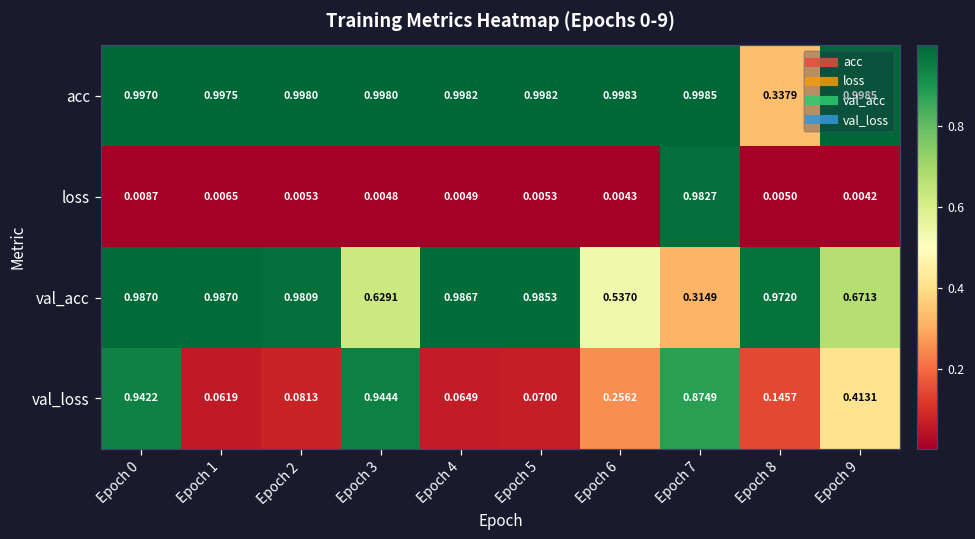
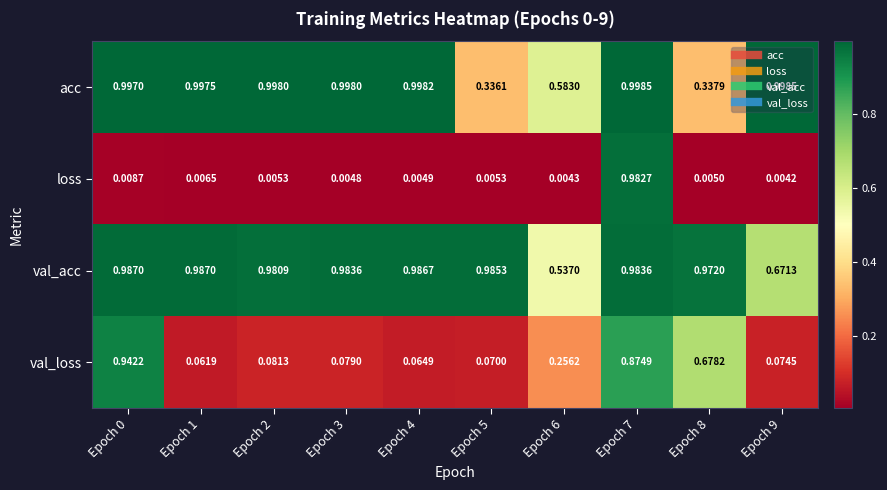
acc, Epoch 5: 0.9982 -> 0.3361
acc, Epoch 6: 0.9983 -> 0.5830
val_acc, Epoch 3: 0.6291 -> 0.9836
val_acc, Epoch 7: 0.3149 -> 0.9836
val_loss, Epoch 3: 0.9444 -> 0.0790
val_loss, Epoch 8: 0.1457 -> 0.6782
val_loss, Epoch 9: 0.4131 -> 0.0745
